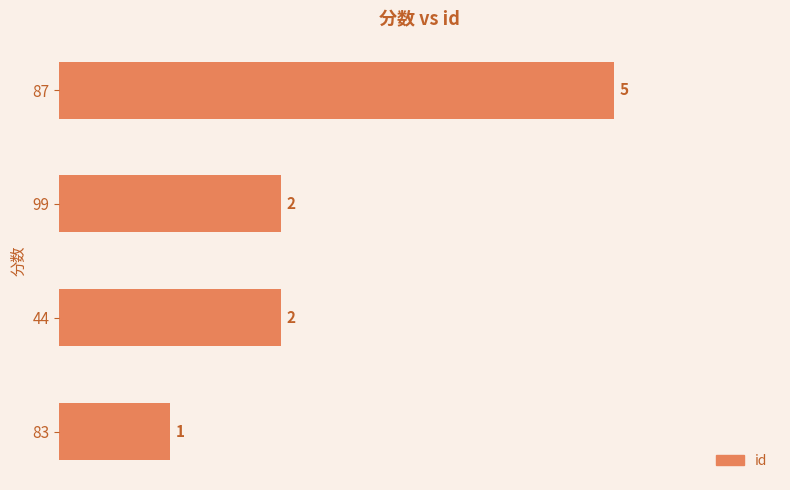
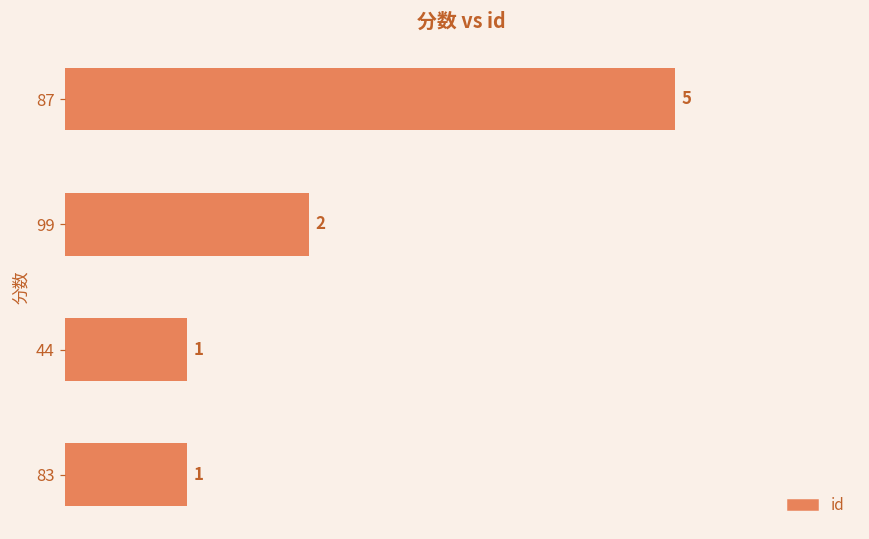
44: 2 -> 1
